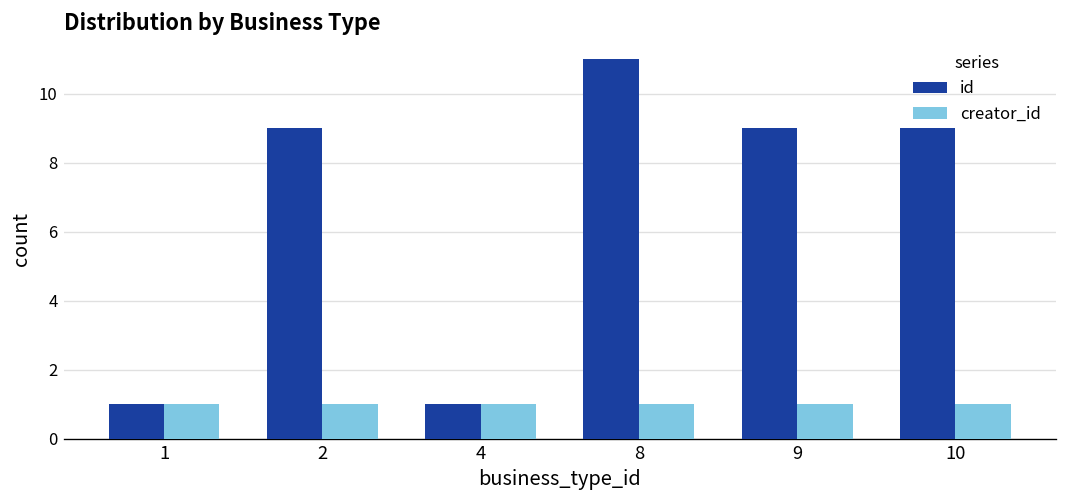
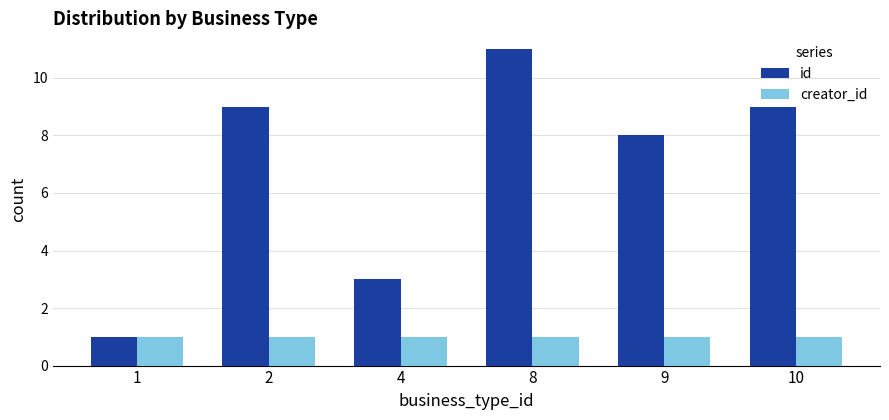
id, 4: 1 -> 3
id, 9: 9 -> 8
